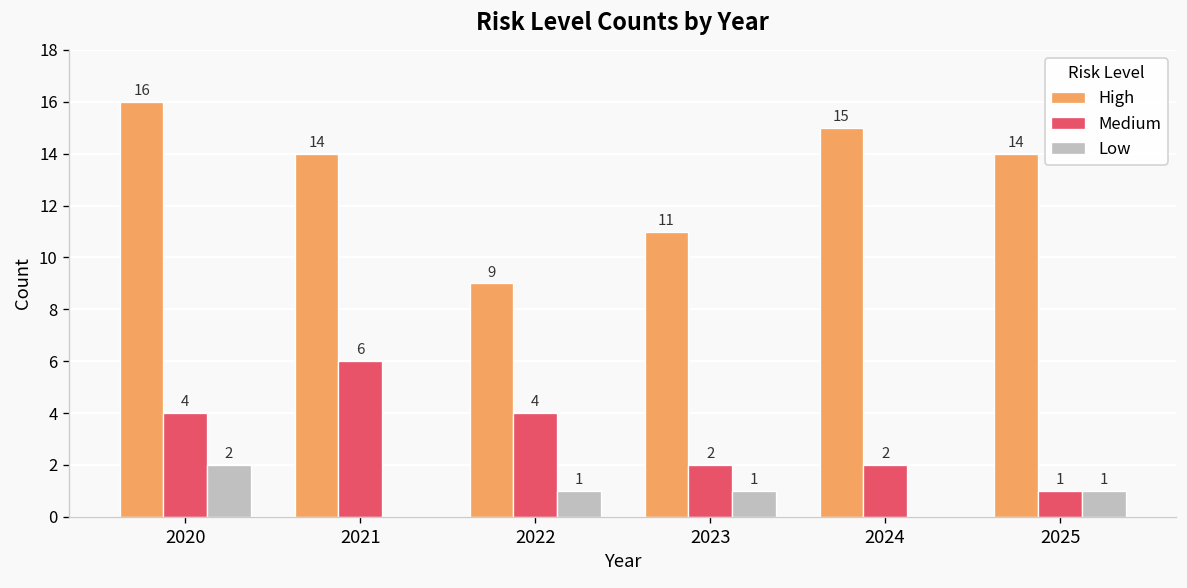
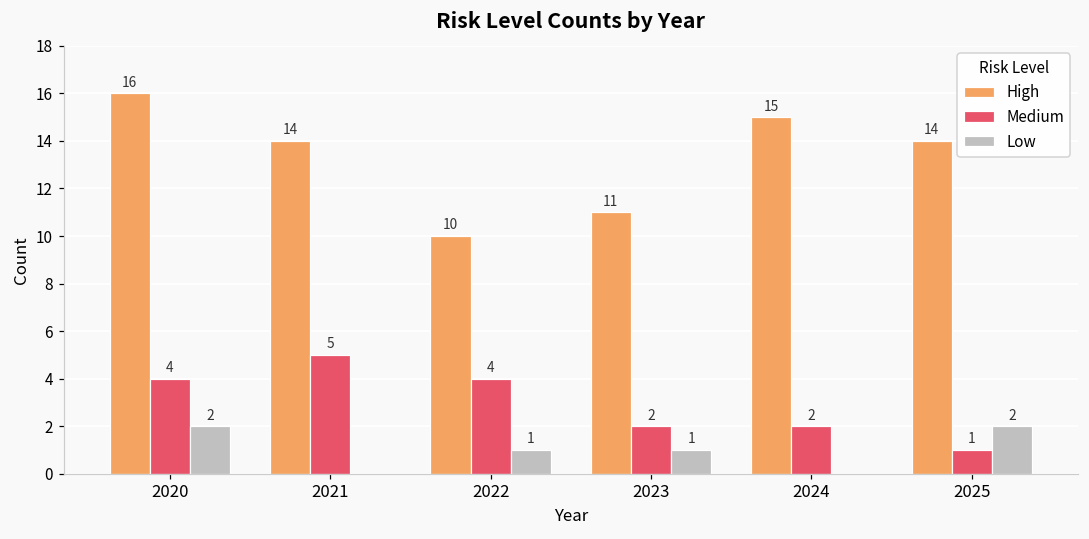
Medium, 2021: 6 -> 5
High, 2022: 9 -> 10
Low, 2025: 1 -> 2
